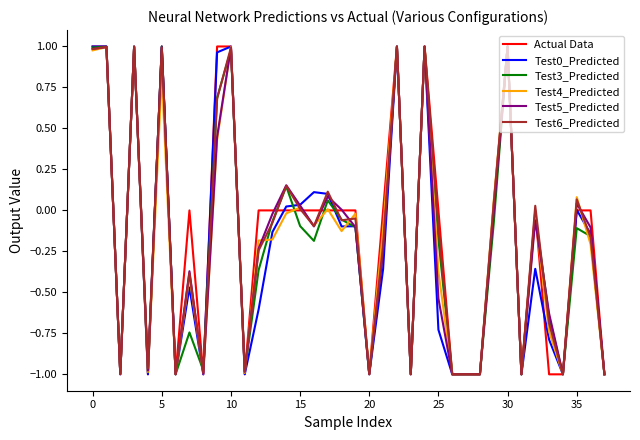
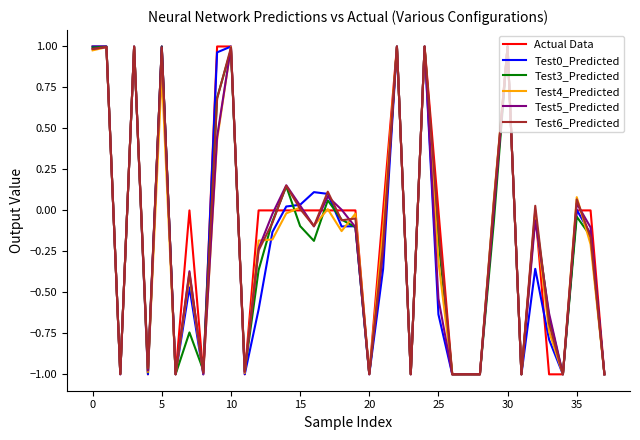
Test0_Predicted, 25: -0.73 -> -0.63
Test4_Predicted, 25: -0.37 -> -0.31
Test3_Predicted, 35: -0.11 -> -0.04
